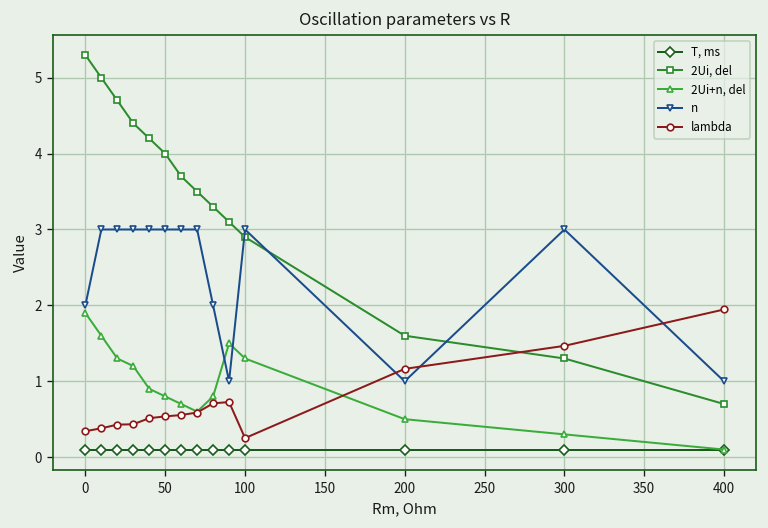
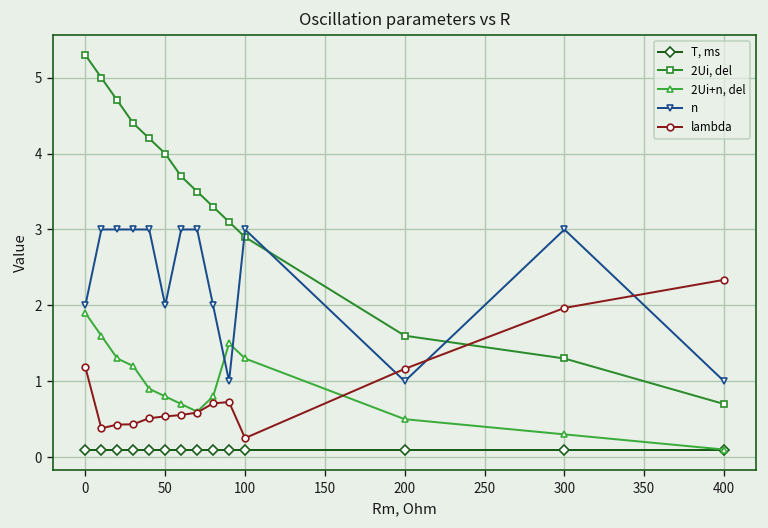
lambda, 0: 0.3 -> 1.2
n, 50: 3 -> 2
lambda, 300: 1.5 -> 2.0
lambda, 400: 1.9 -> 2.3
